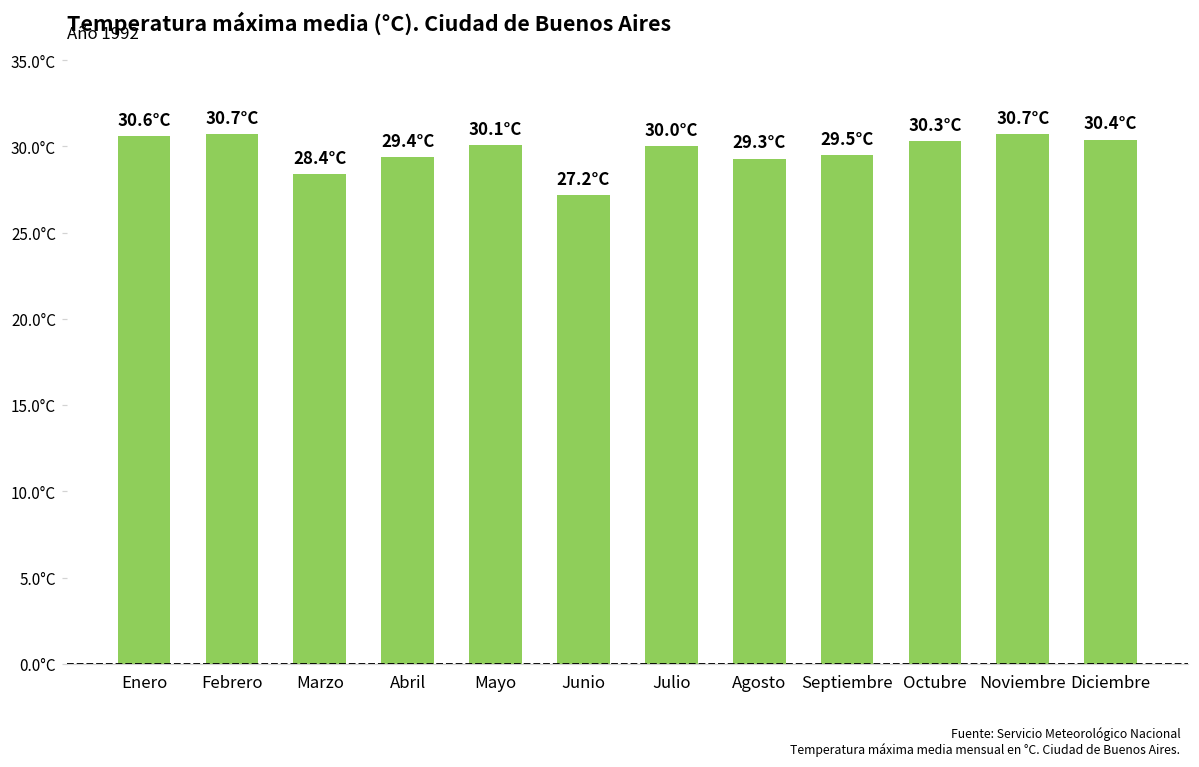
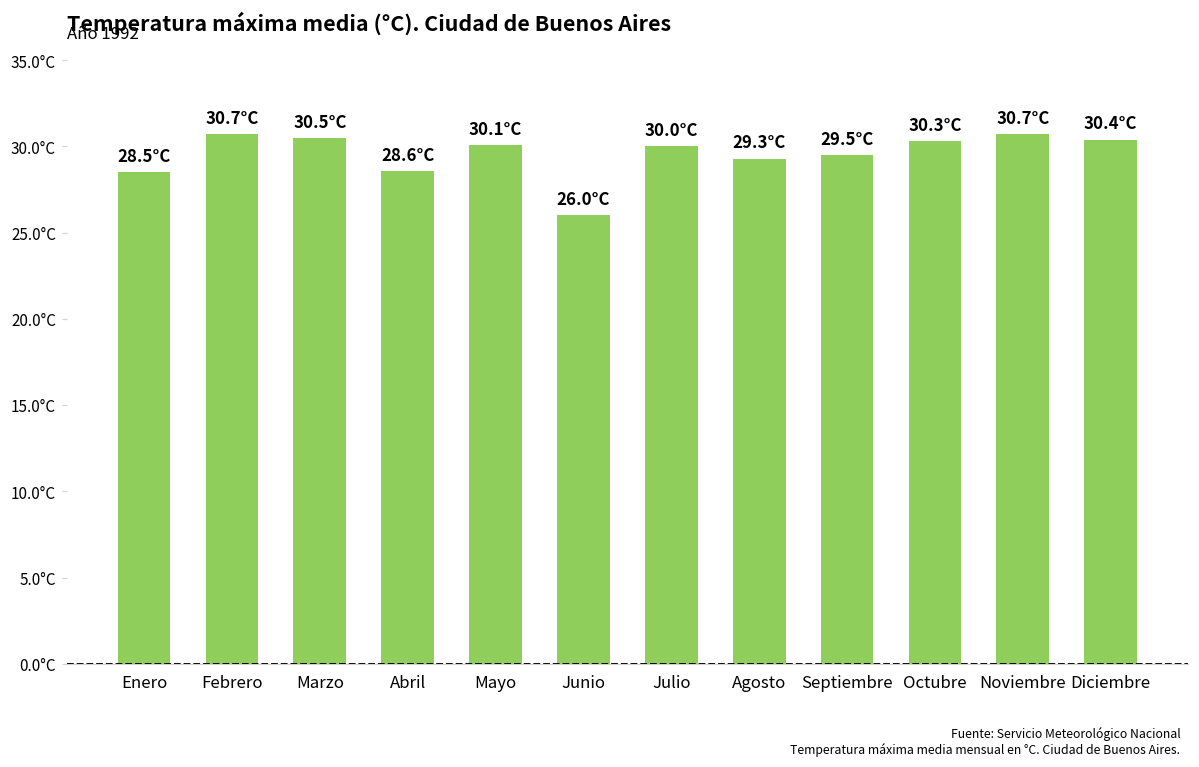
Enero: 30.6°C -> 28.5°C
Marzo: 28.4°C -> 30.5°C
Abril: 29.4°C -> 28.6°C
Junio: 27.2°C -> 26.0°C
